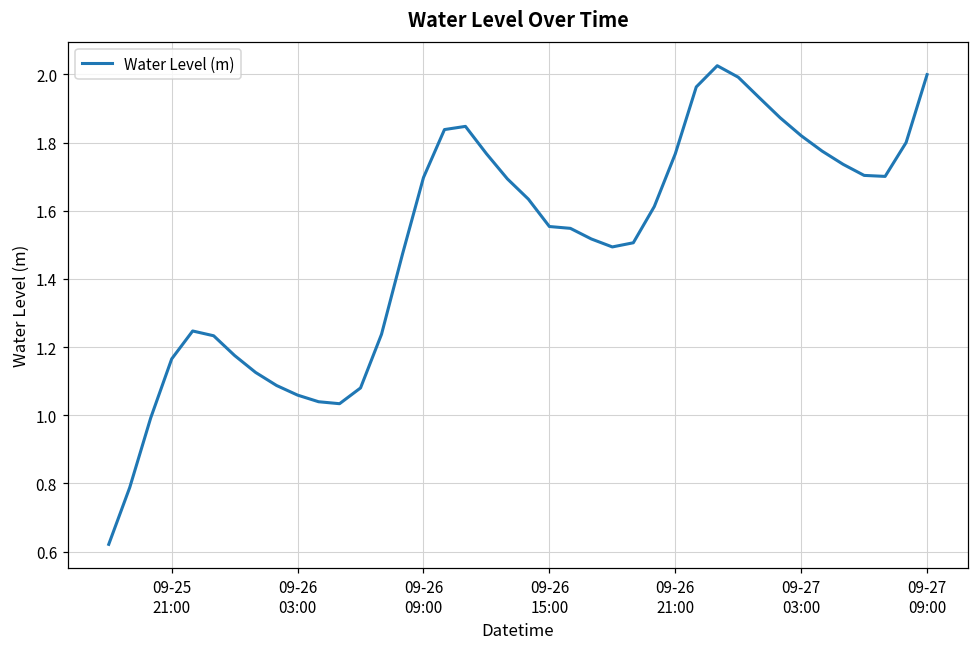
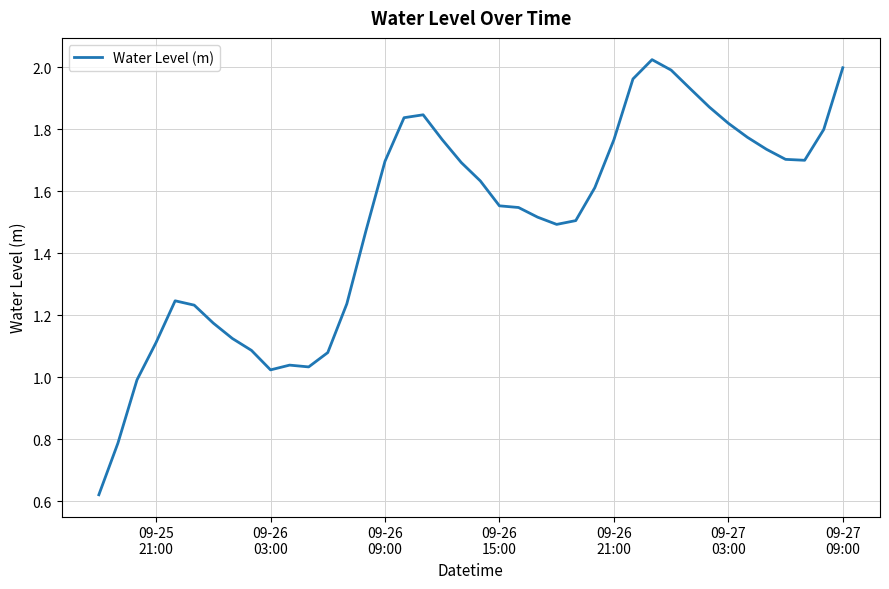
09-25 21:00: 1.17 -> 1.11
09-26 03:00: 1.06 -> 1.02
